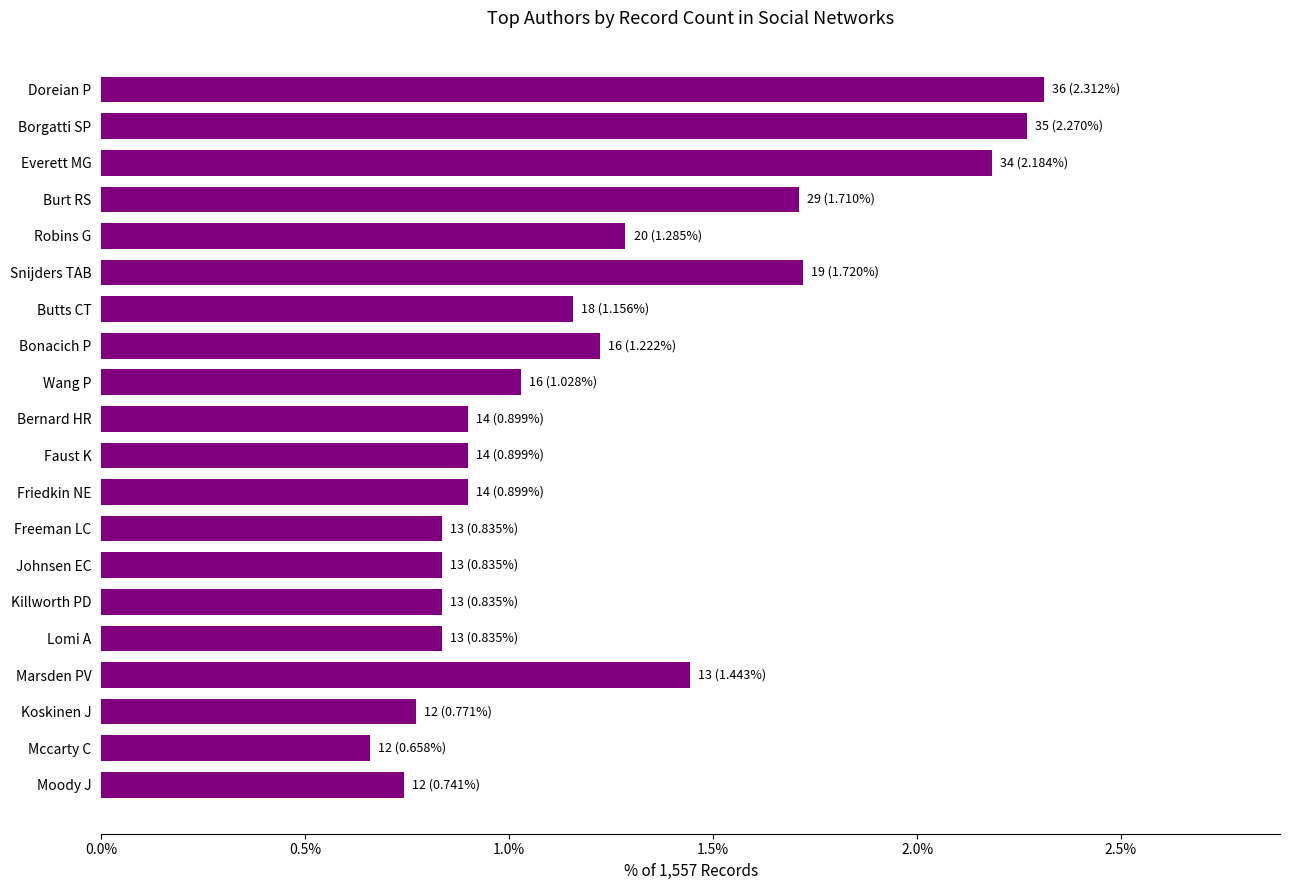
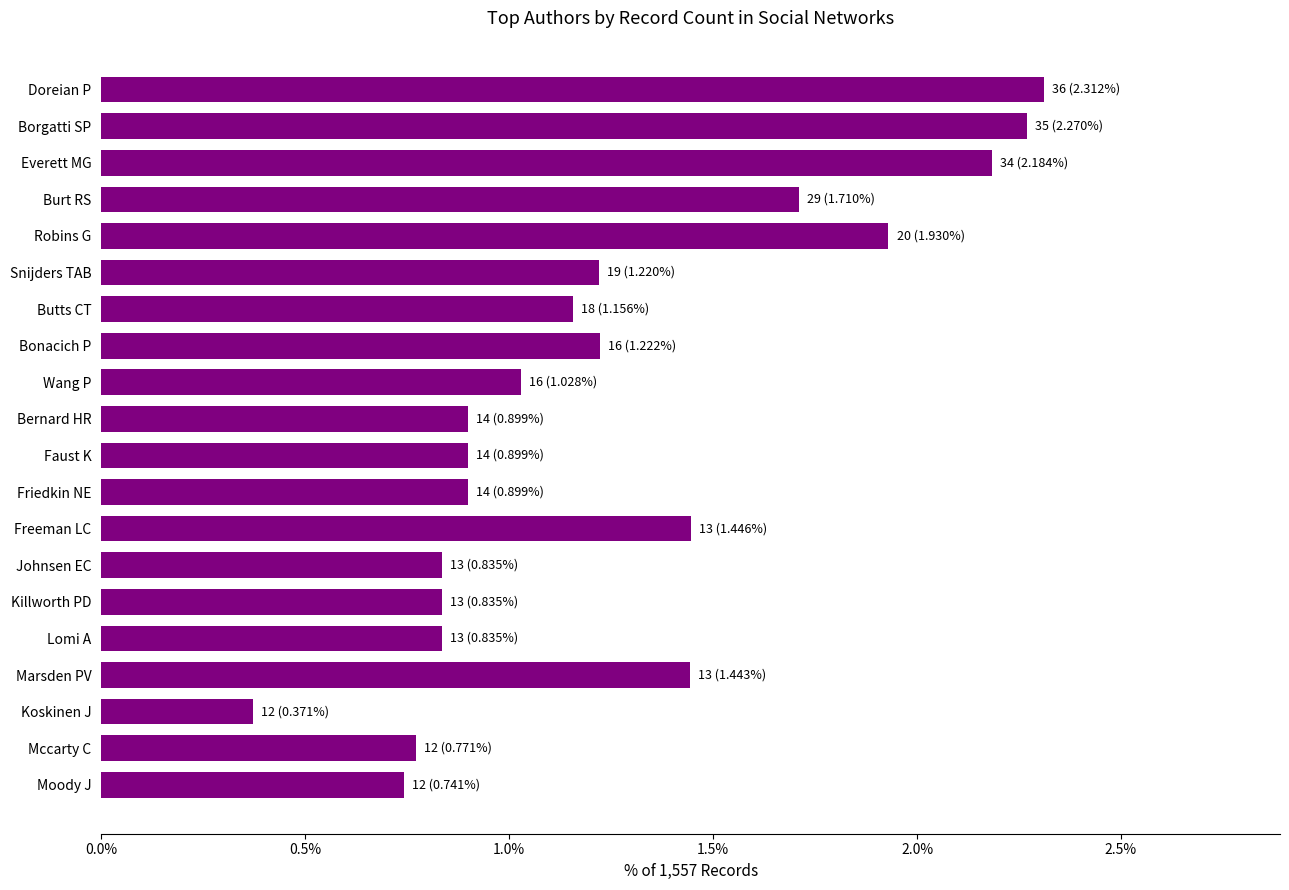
Robins G: (1.285%) -> (1.930%)
Snijders TAB: (1.720%) -> (1.220%)
Freeman LC: (0.835%) -> (1.446%)
Koskinen J: (0.771%) -> (0.371%)
Mccarty C: (0.658%) -> (0.771%)
